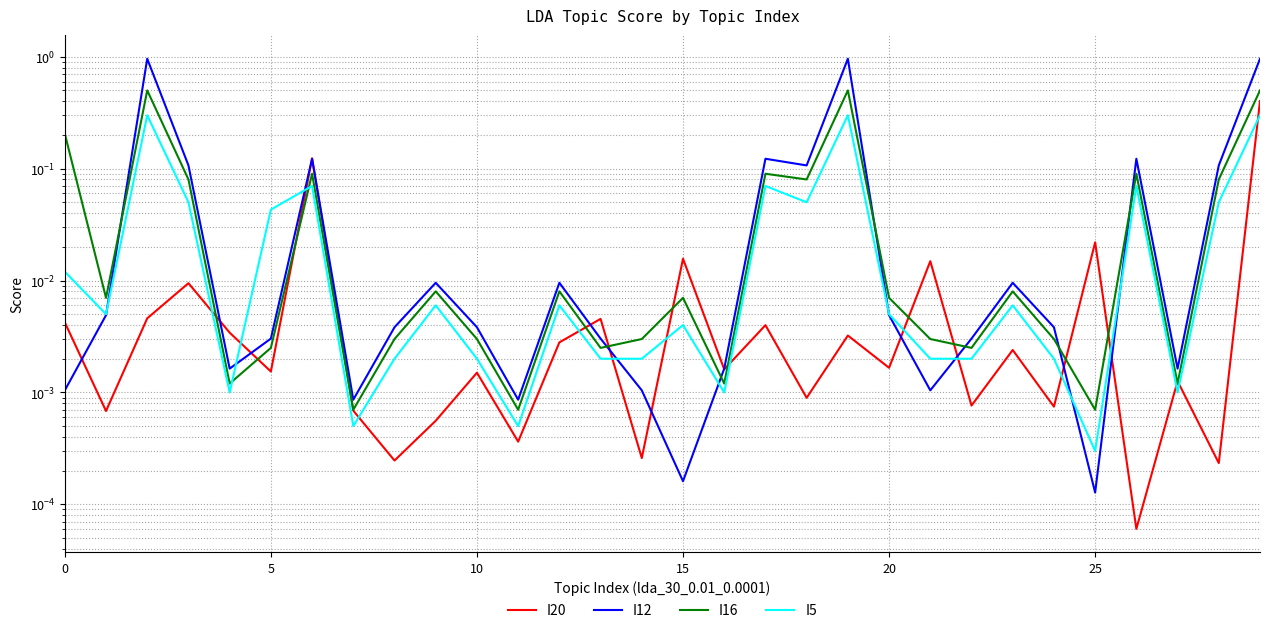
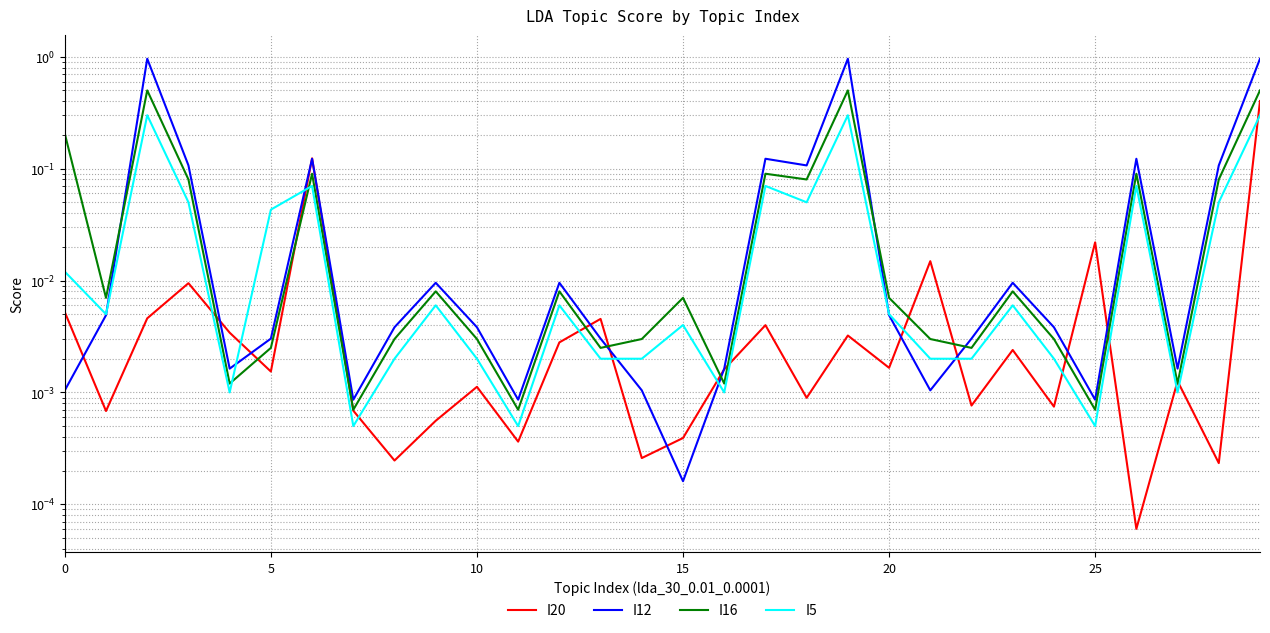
I20, 0: 0.0042 -> 0.005
I20, 10: 0.0015 -> 0.0011
I20, 15: 0.016 -> 0.00039
I12, 25: 0.00013 -> 0.0009
I5, 25: 0.0003 -> 0.0005
